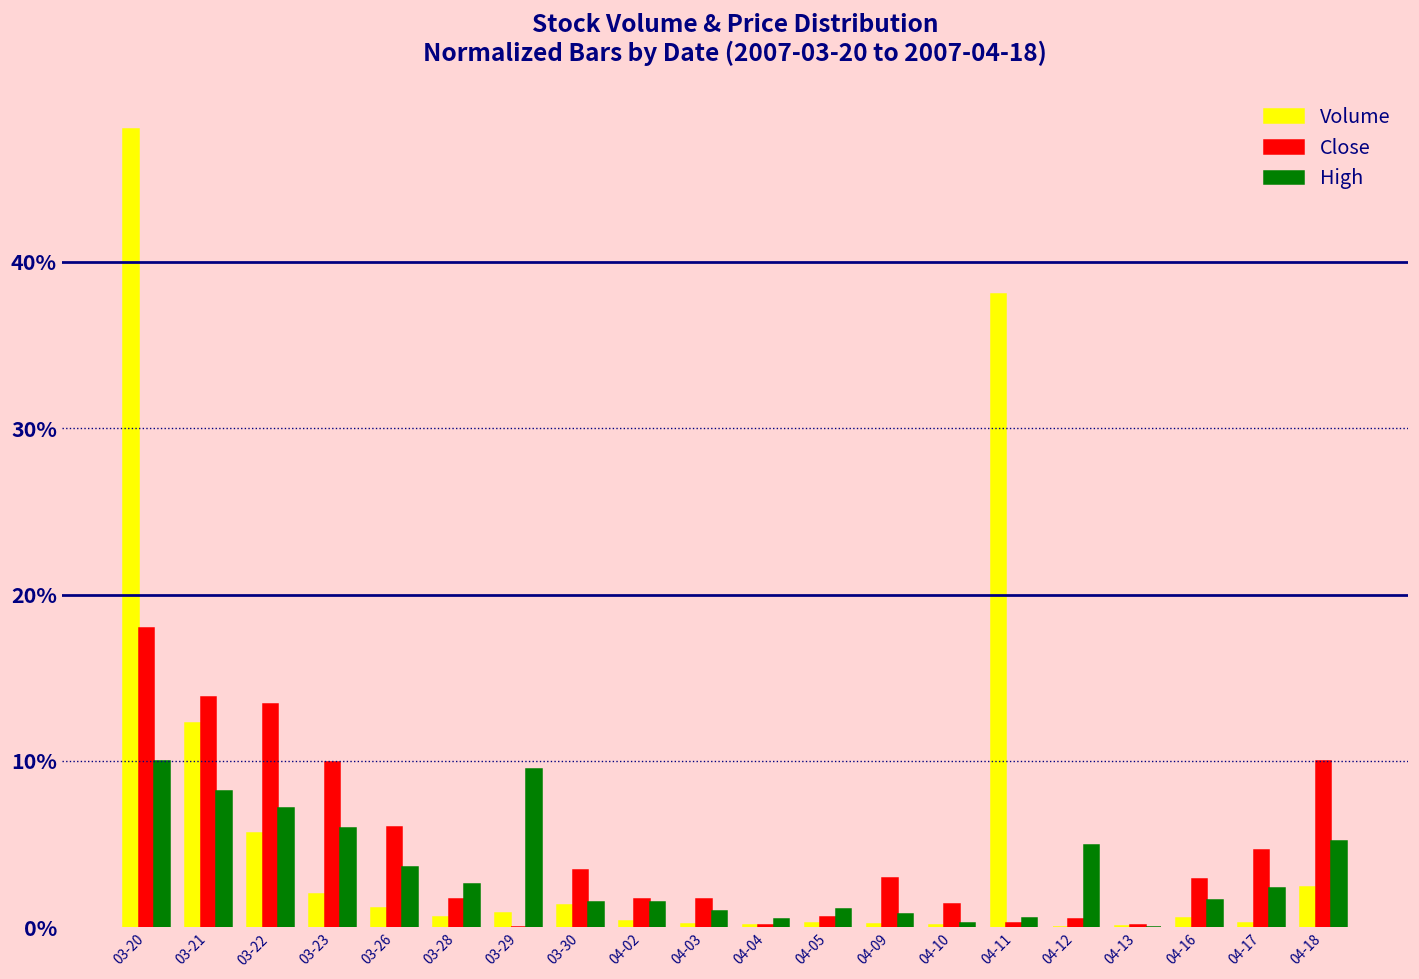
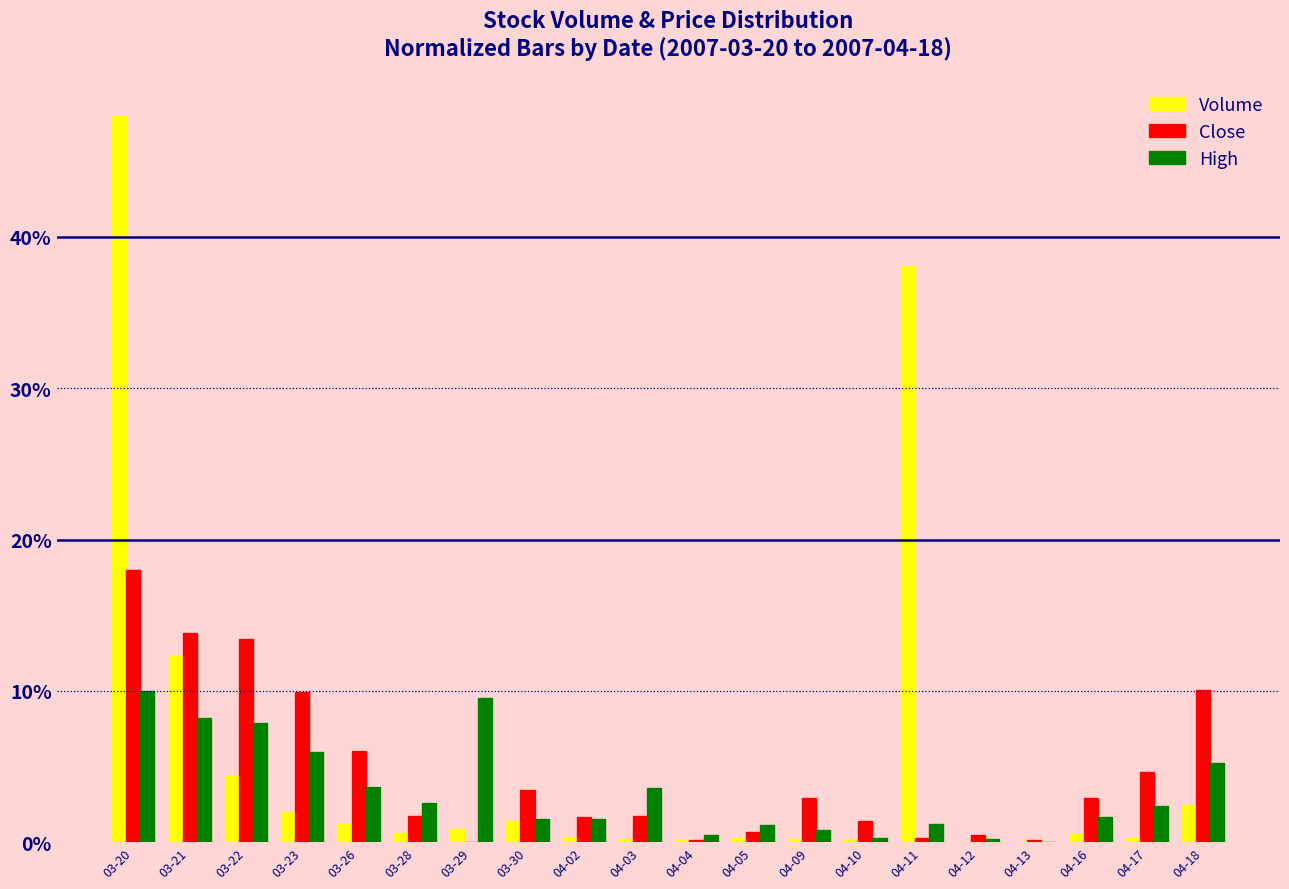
Volume, 03-22: 5.7% -> 4.4%
High, 03-22: 7.2% -> 7.9%
High, 04-03: 1.0% -> 3.6%
High, 04-11: 0.6% -> 1.2%
High, 04-12: 4.9% -> 0.2%
